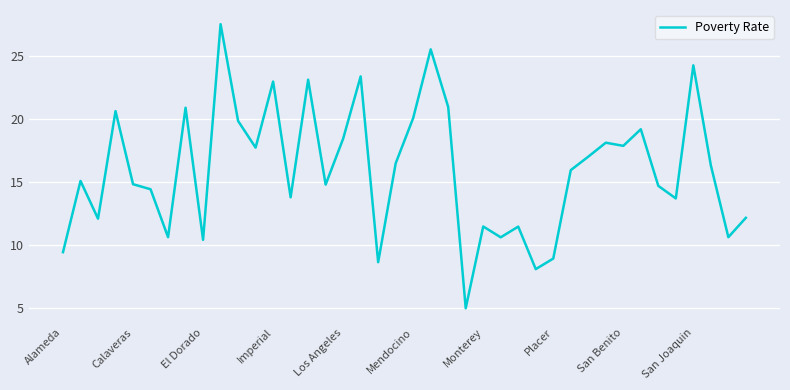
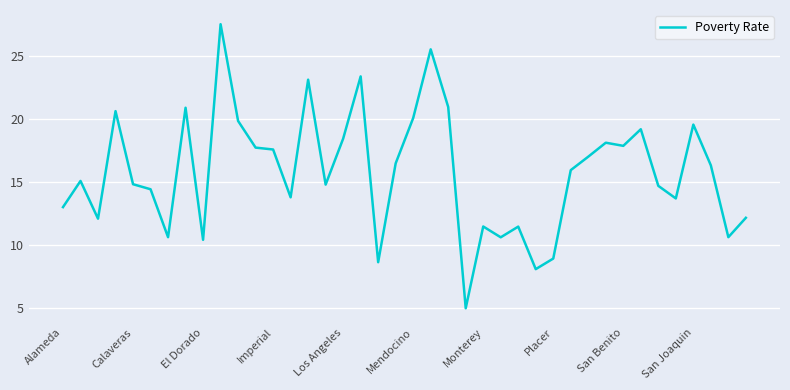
Alameda: 9.4 -> 13.0
Imperial: 23.0 -> 17.6
San Joaquin: 24.3 -> 19.6
